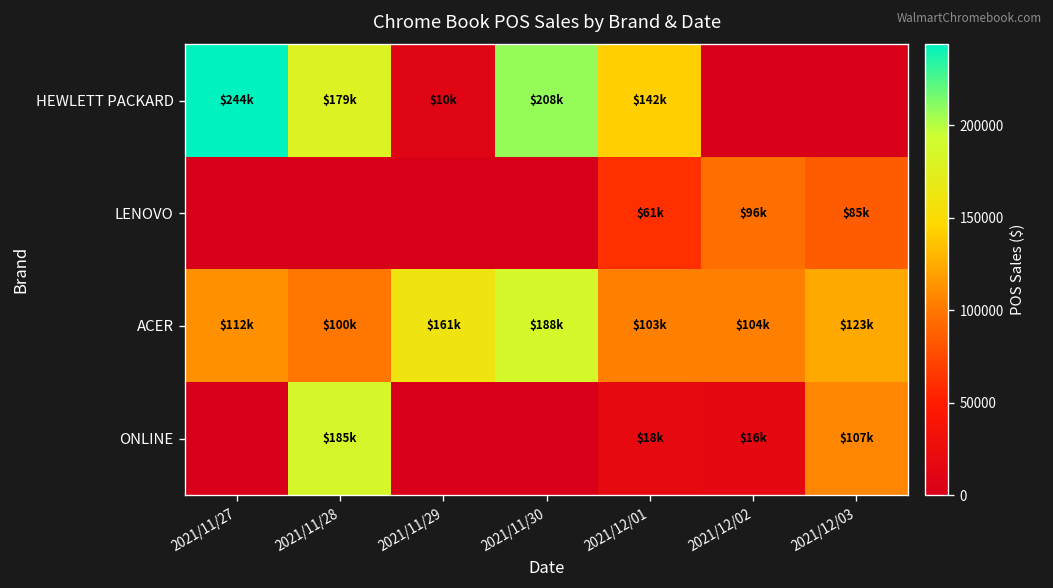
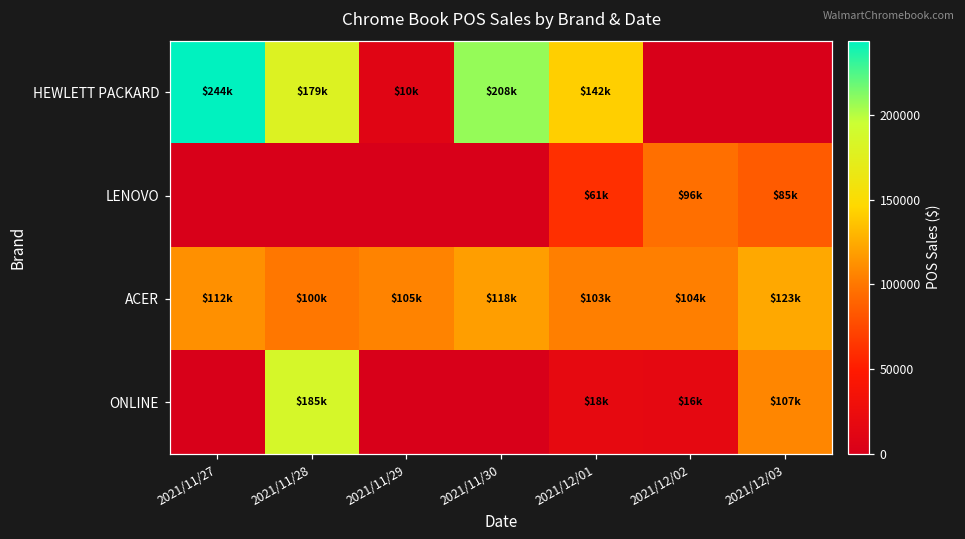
ACER, 2021/11/29: $161k -> $105k
ACER, 2021/11/30: $188k -> $118k
